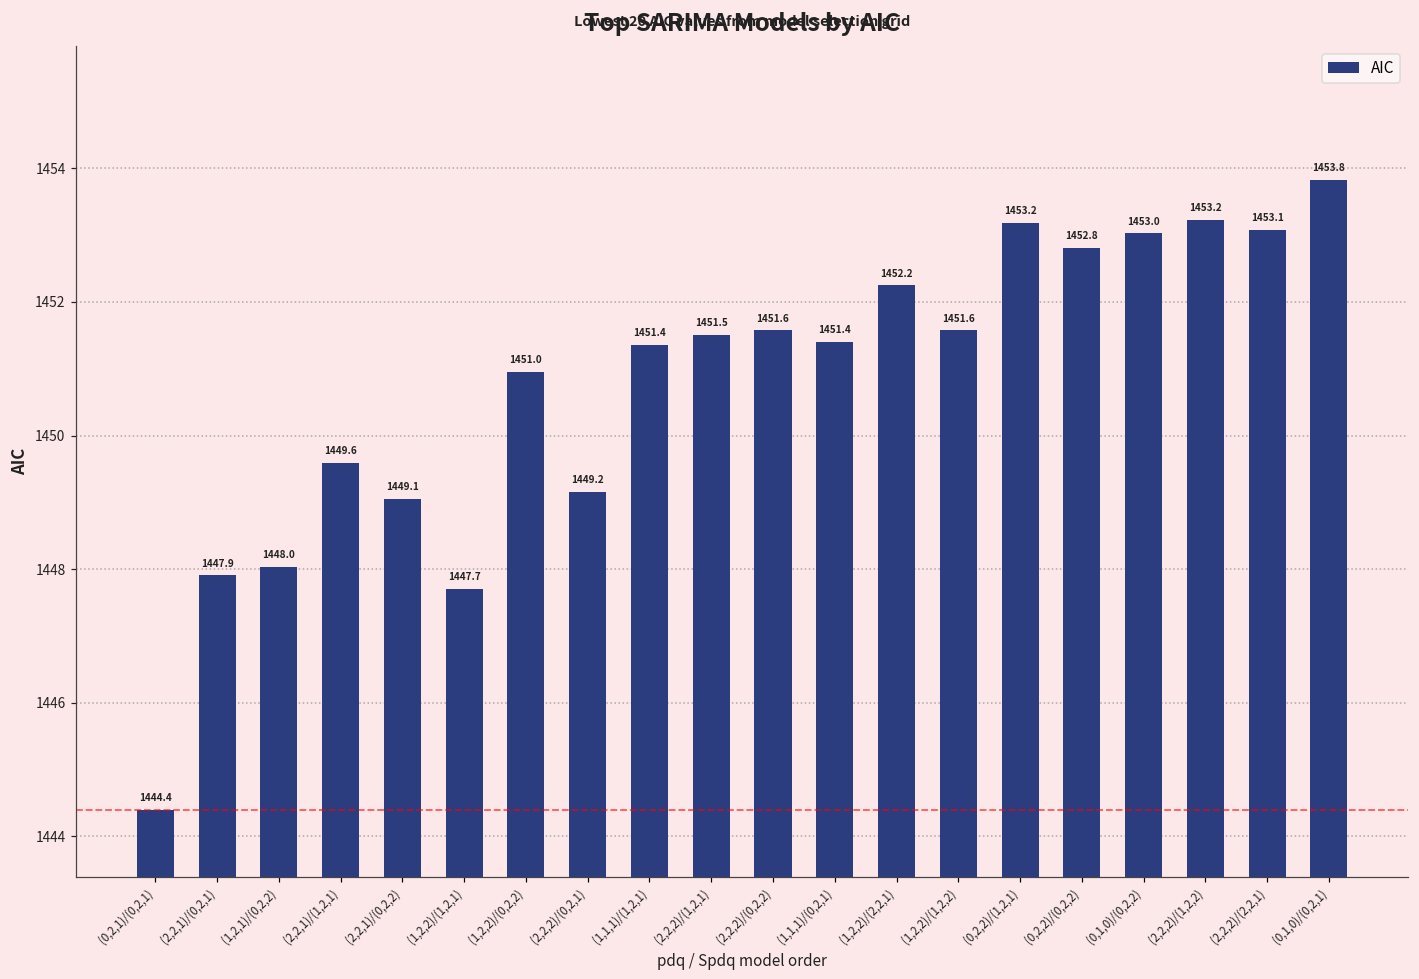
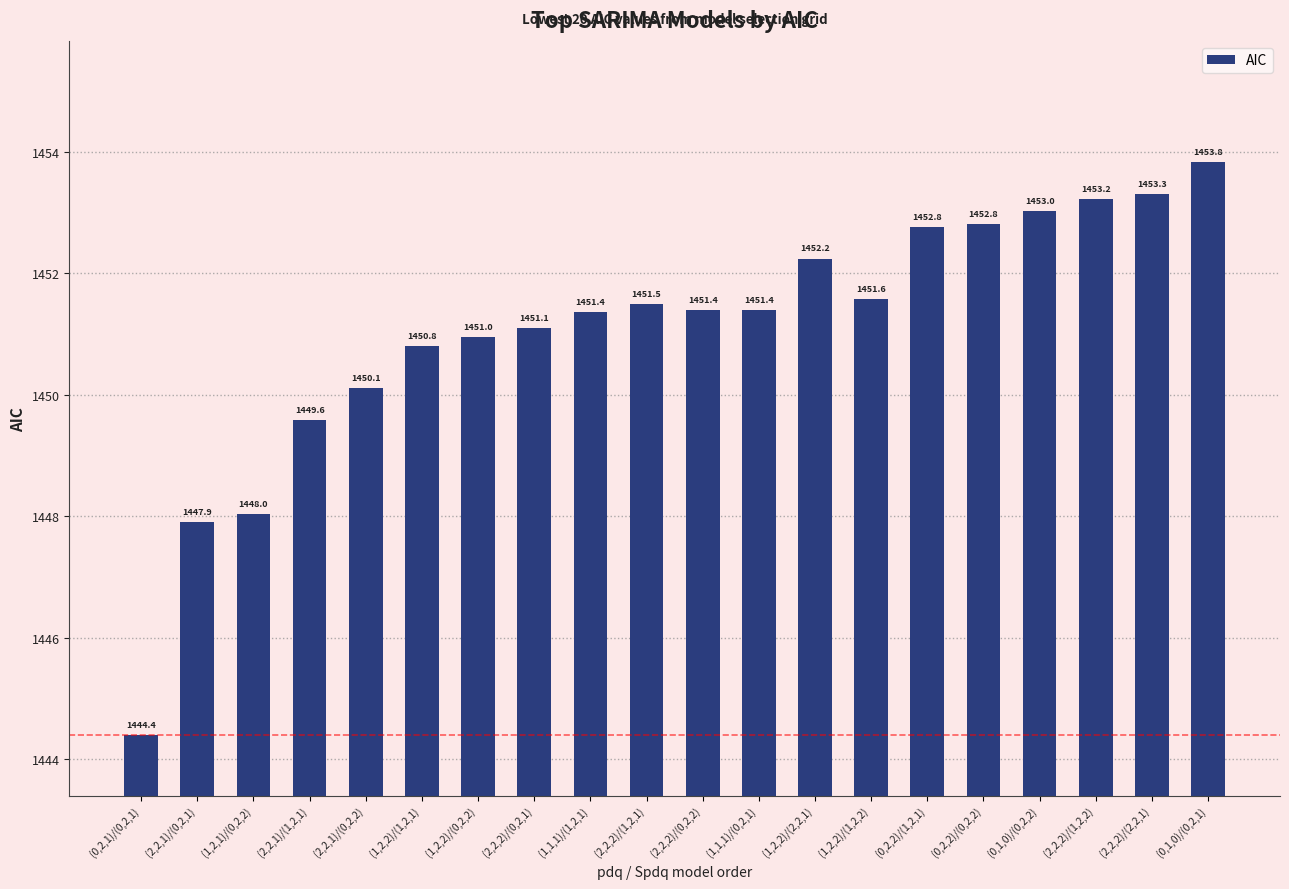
(2,2,1)/(0,2,2): 1449.1 -> 1450.1
(1,2,2)/(1,2,1): 1447.7 -> 1450.8
(2,2,2)/(0,2,1): 1449.2 -> 1451.1
(2,2,2)/(0,2,2): 1451.6 -> 1451.4
(0,2,2)/(1,2,1): 1453.2 -> 1452.8
(2,2,2)/(2,2,1): 1453.1 -> 1453.3
